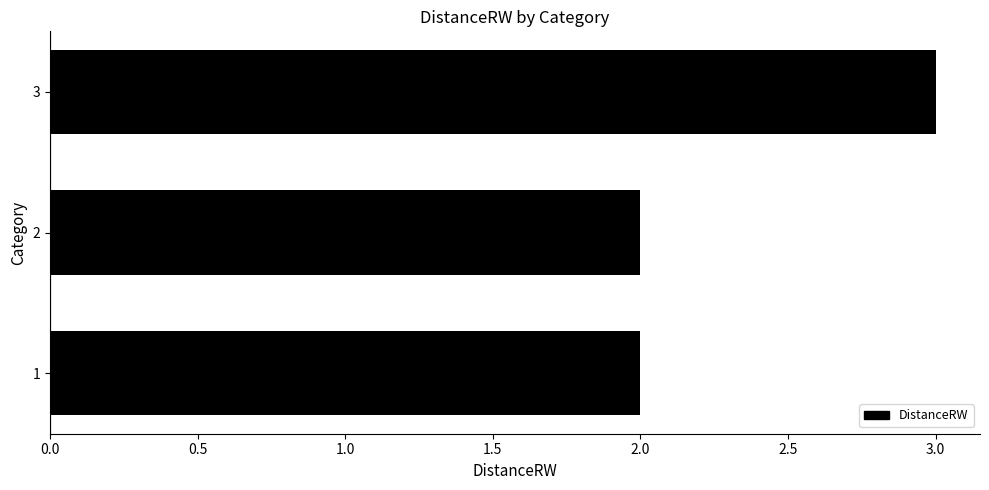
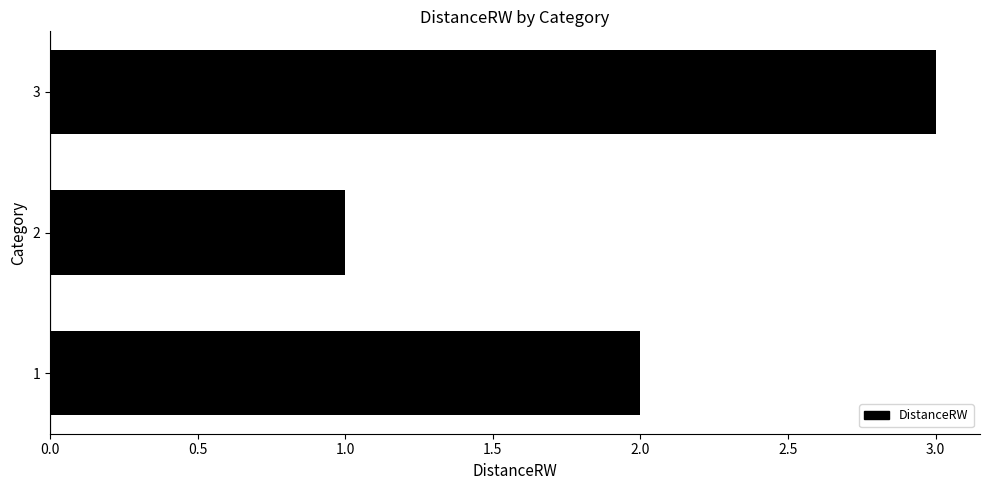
2: 2 -> 1
